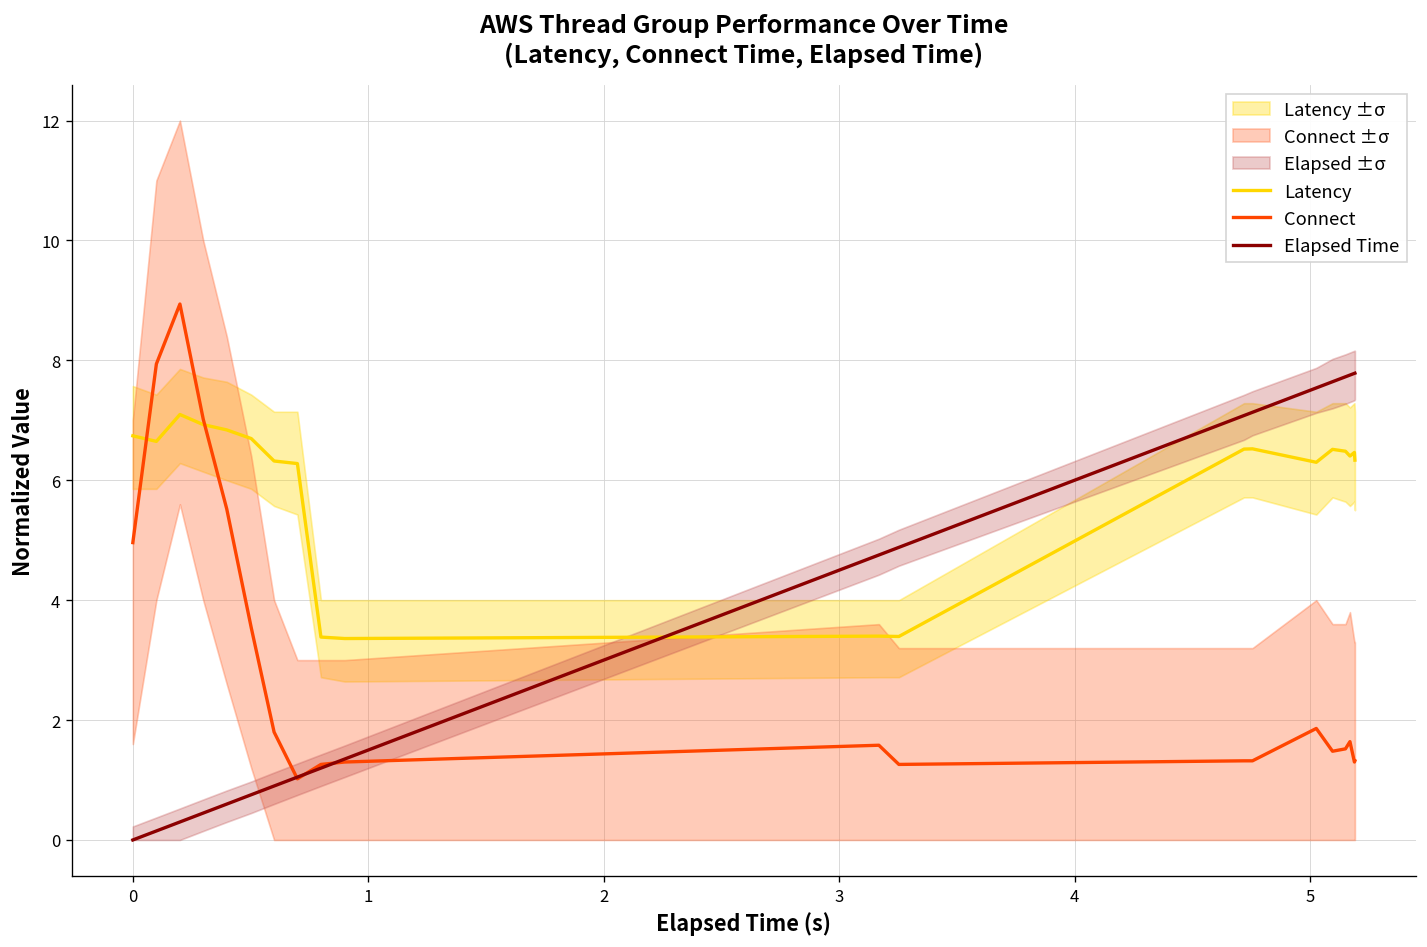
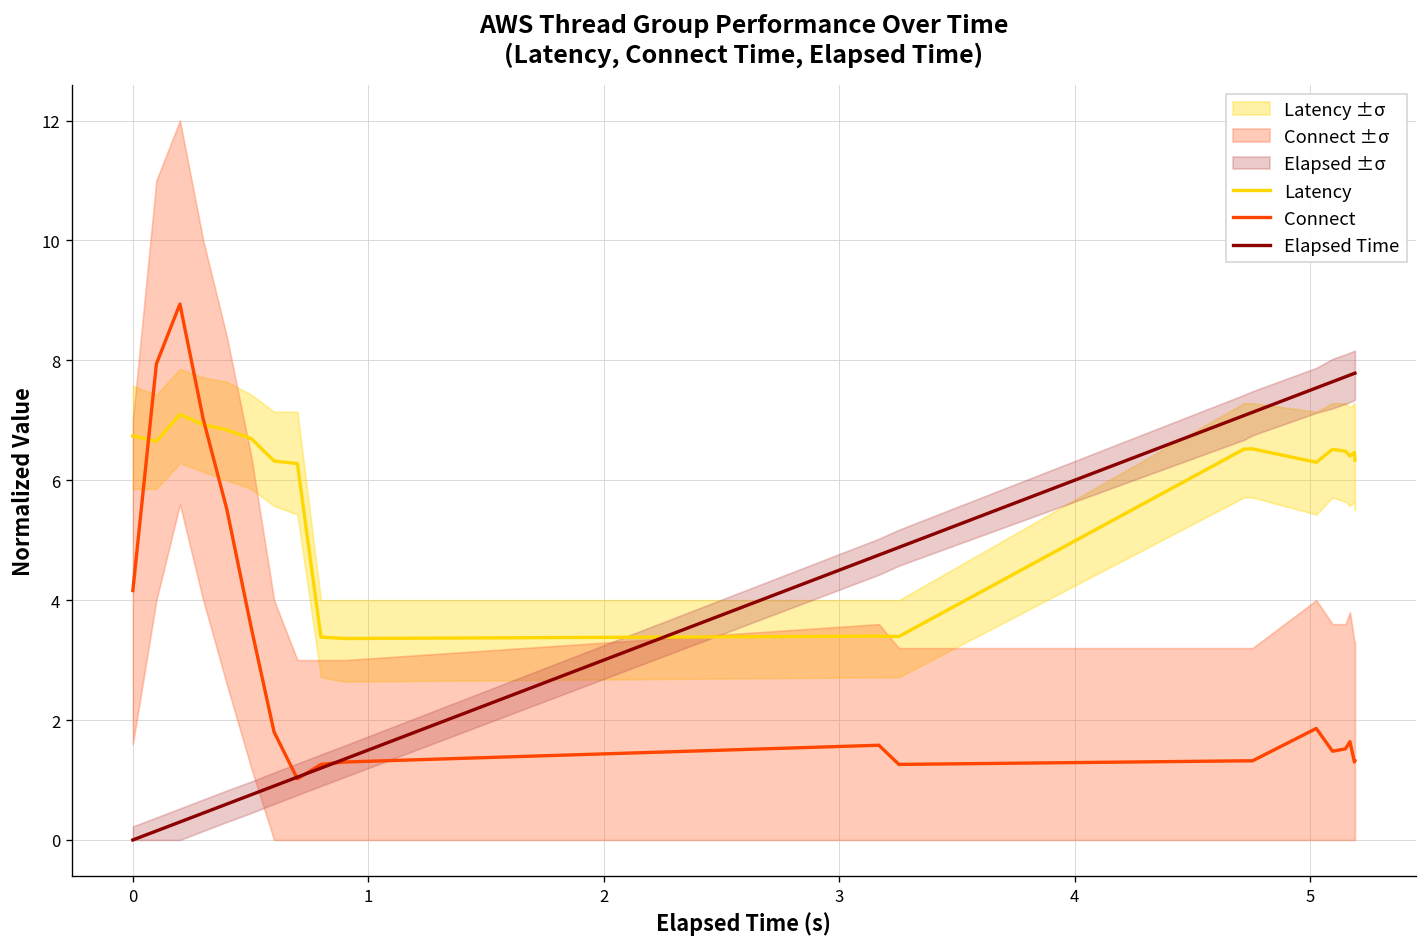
Connect, 0: 5.0 -> 4.2
